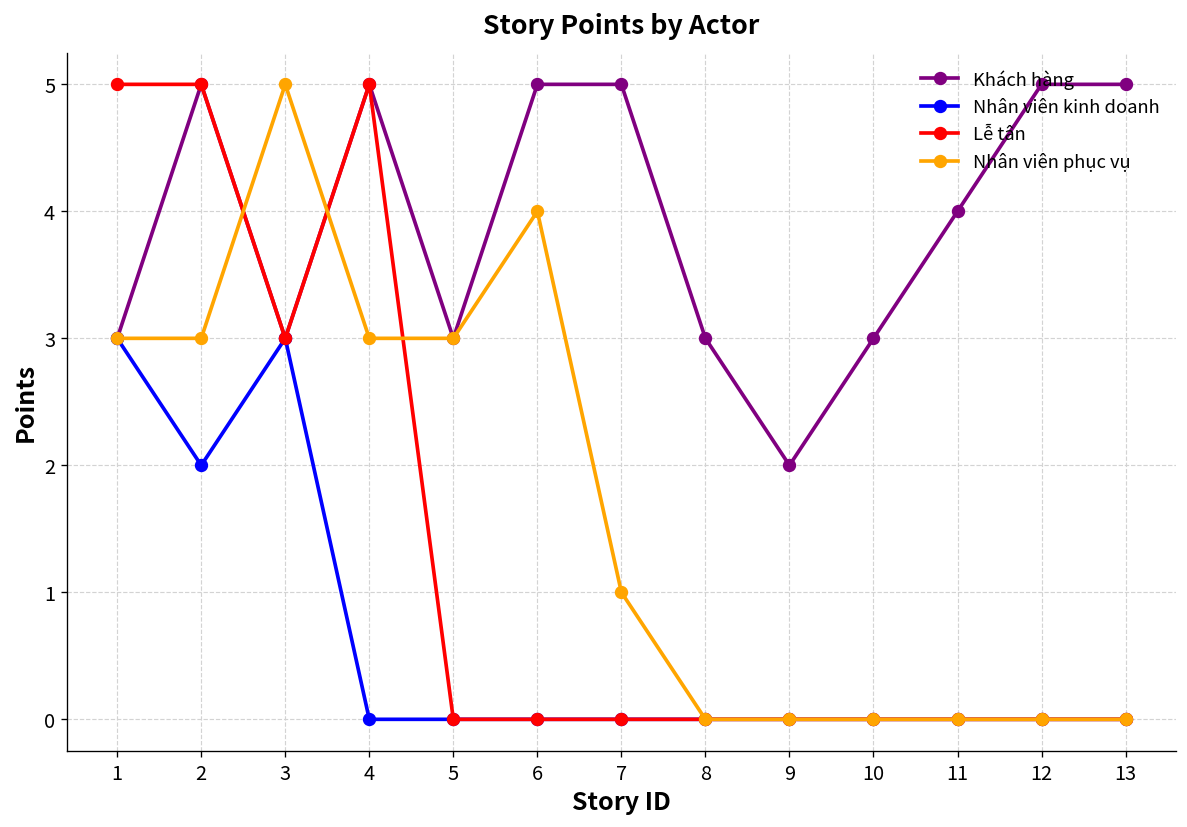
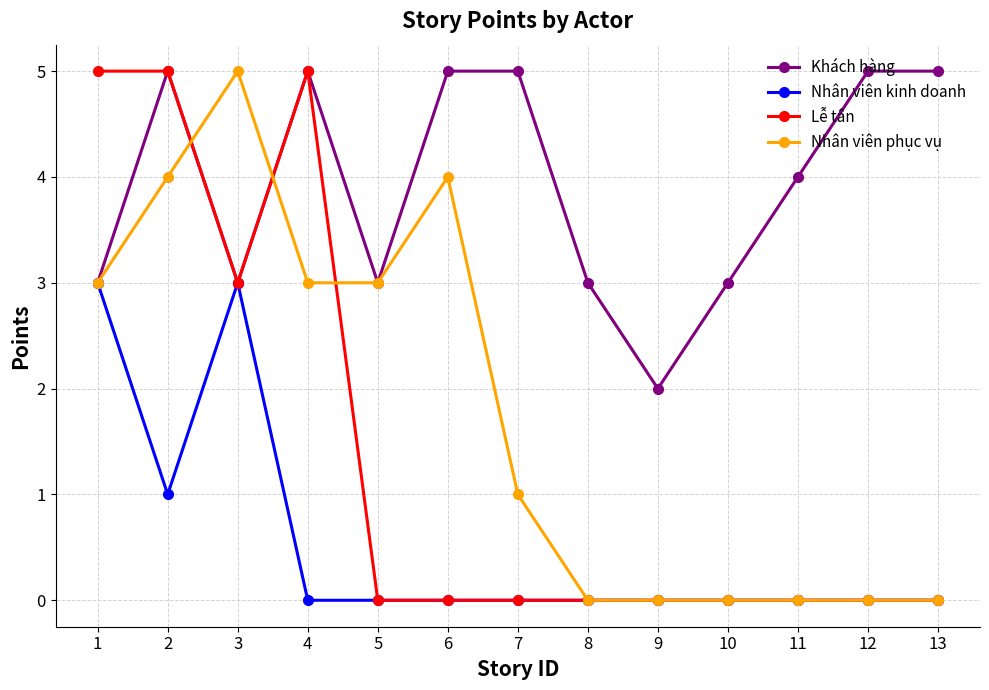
Nhân viên kinh doanh, 2: 2 -> 1
Nhân viên phục vụ, 2: 3 -> 4
